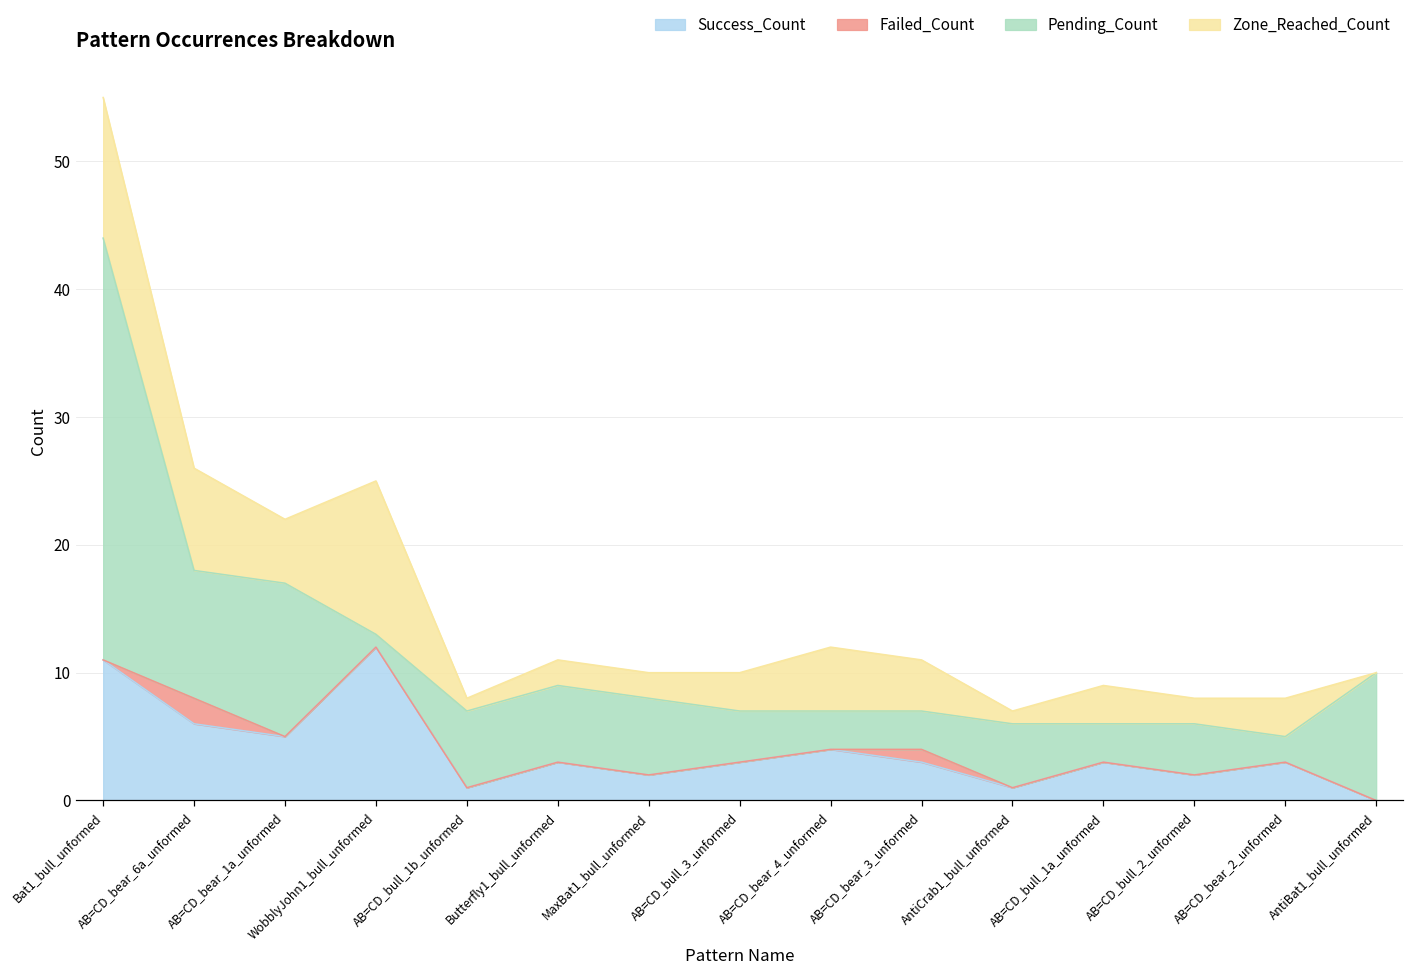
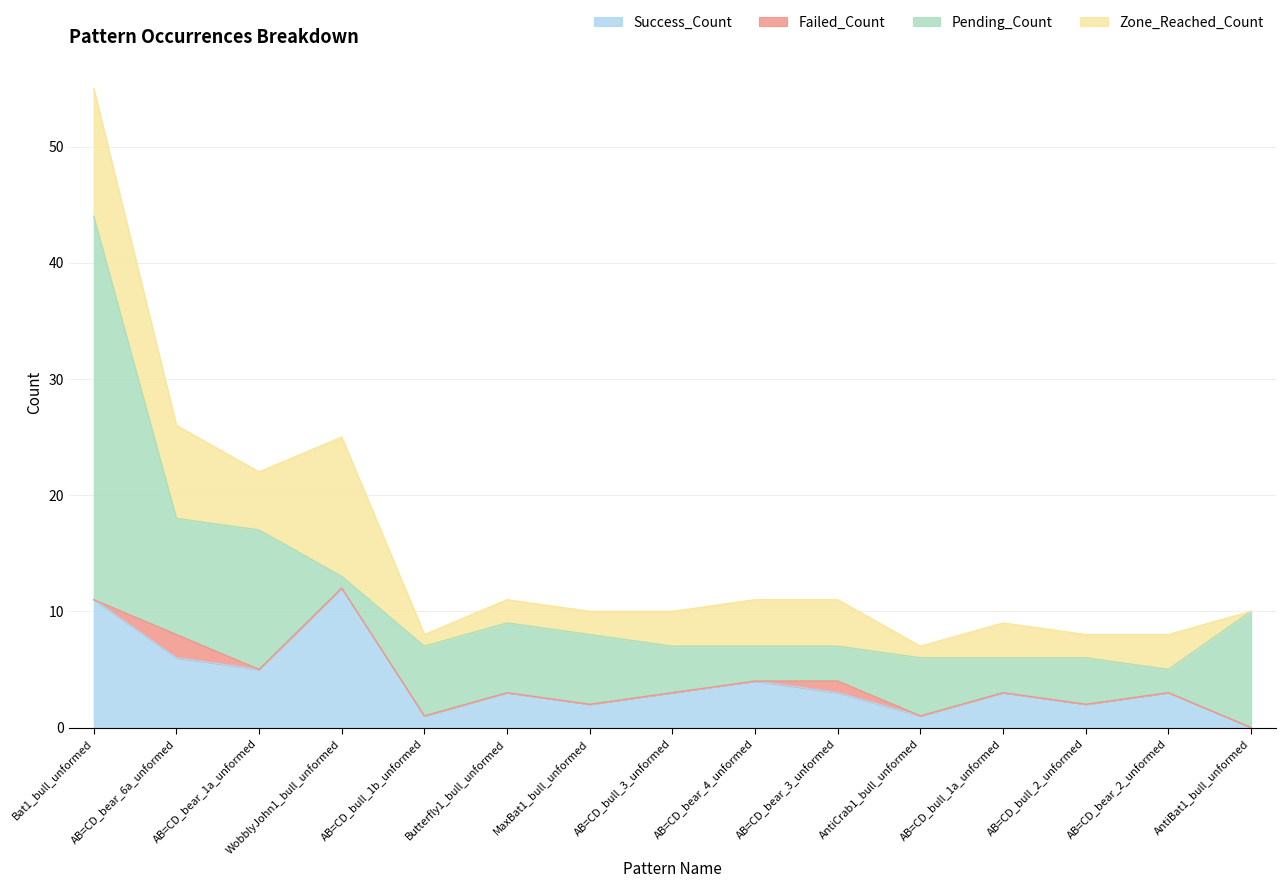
Zone_Reached_Count, AB=CD_bear_4_unformed: 5 -> 4
